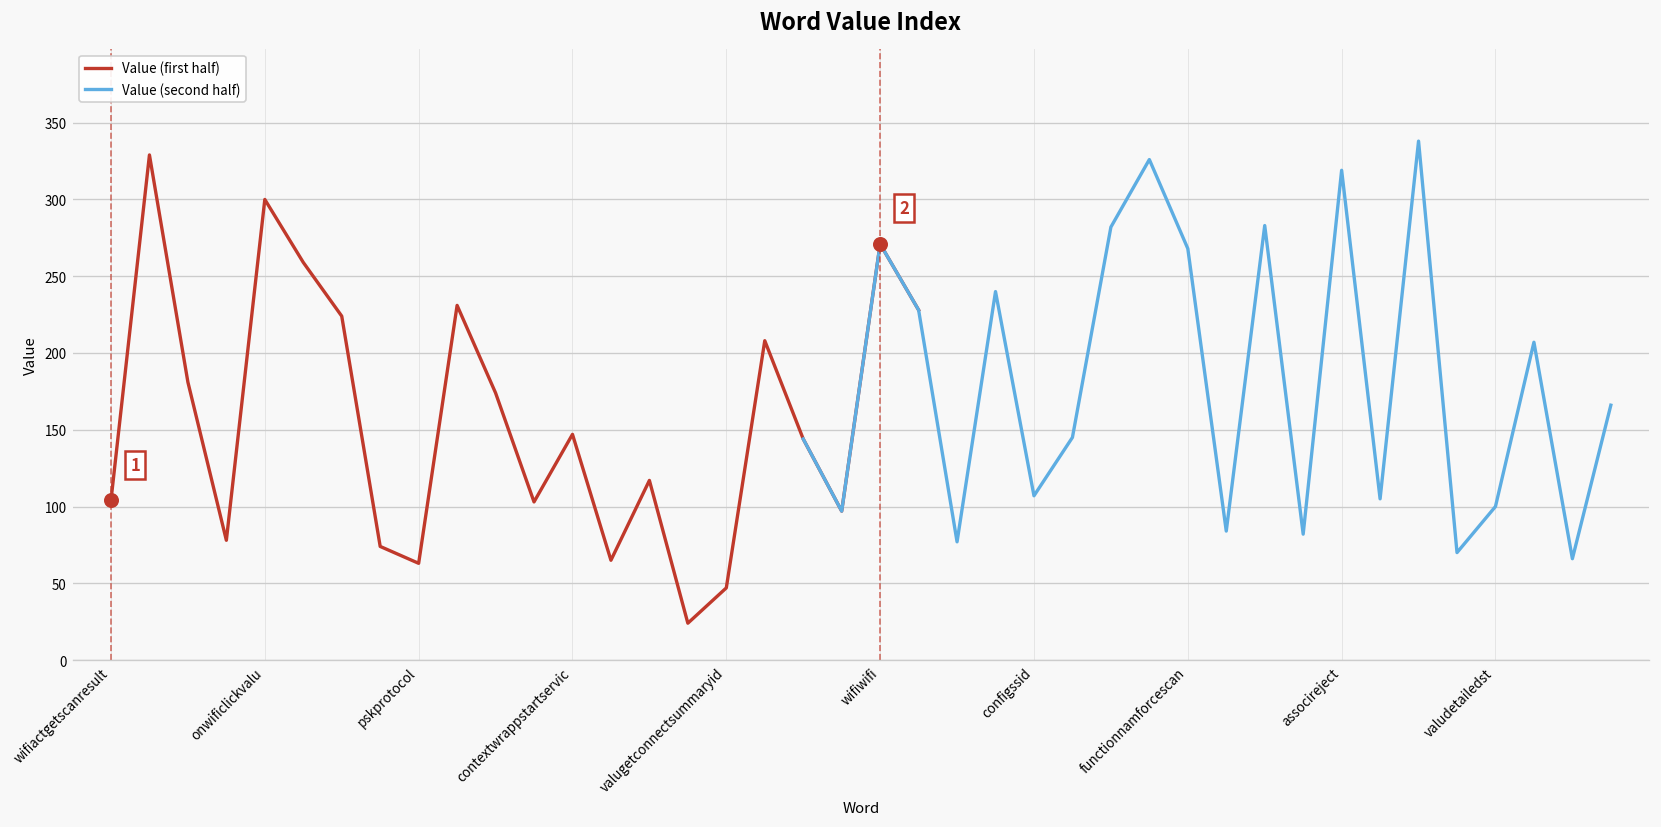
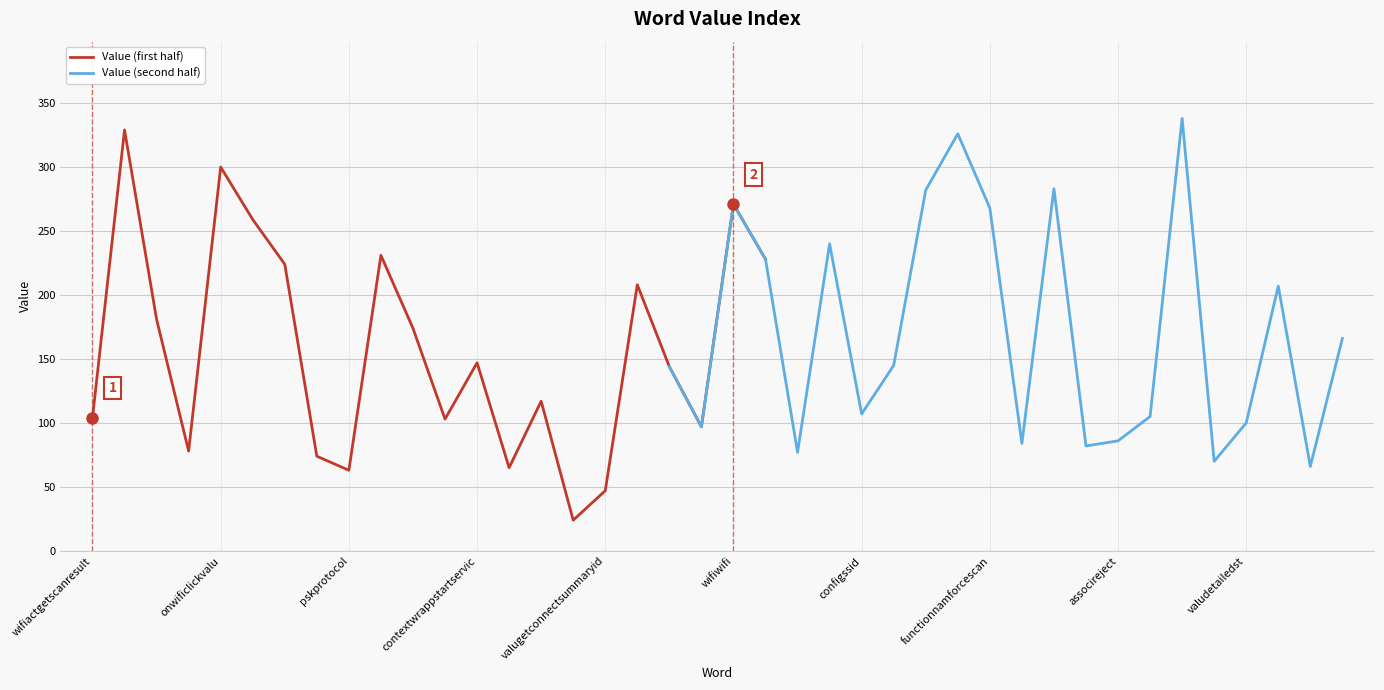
Value (second half), associreject: 319 -> 86
